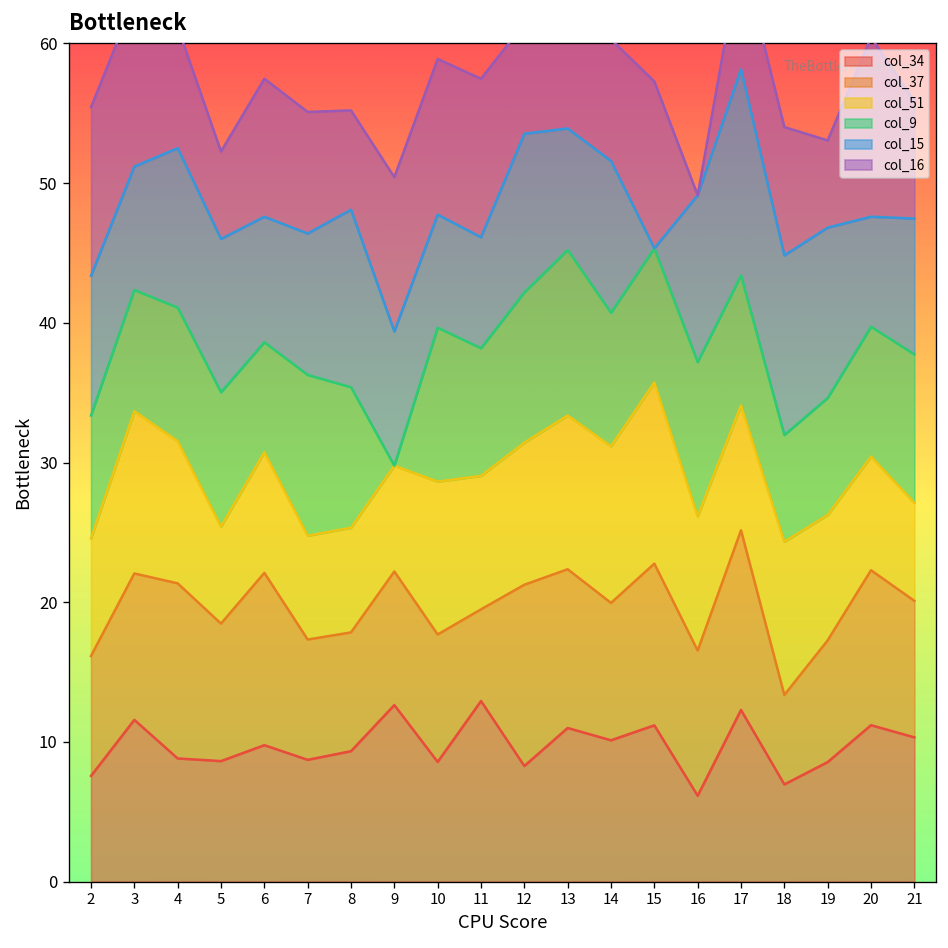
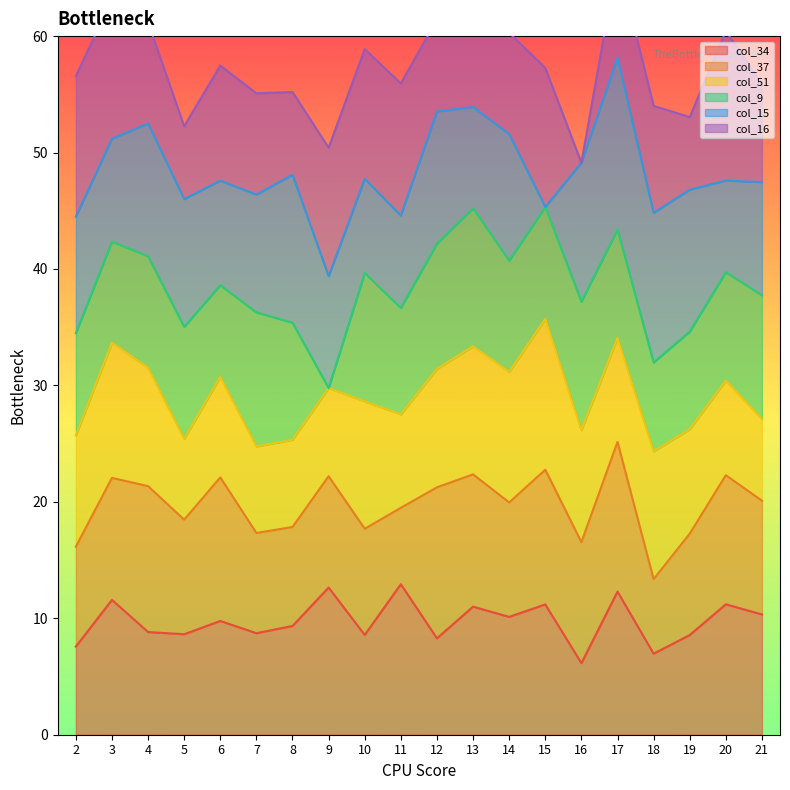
col_51, 2: 8.4 -> 9.5
col_51, 11: 9.5 -> 8.0
